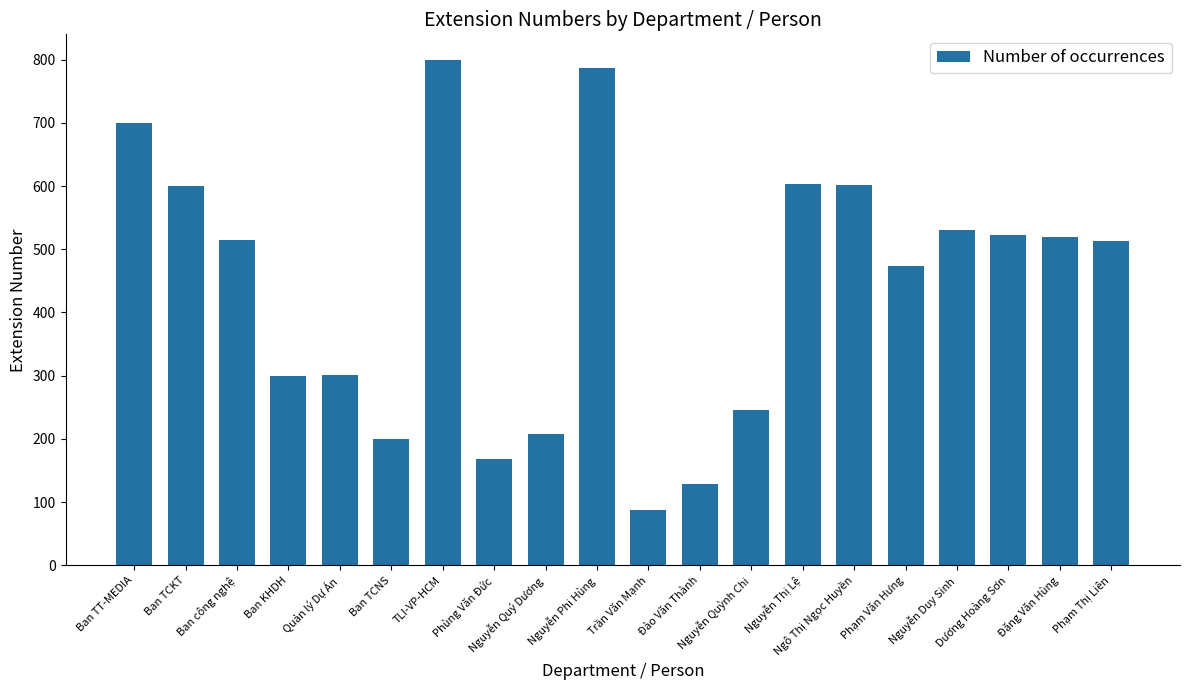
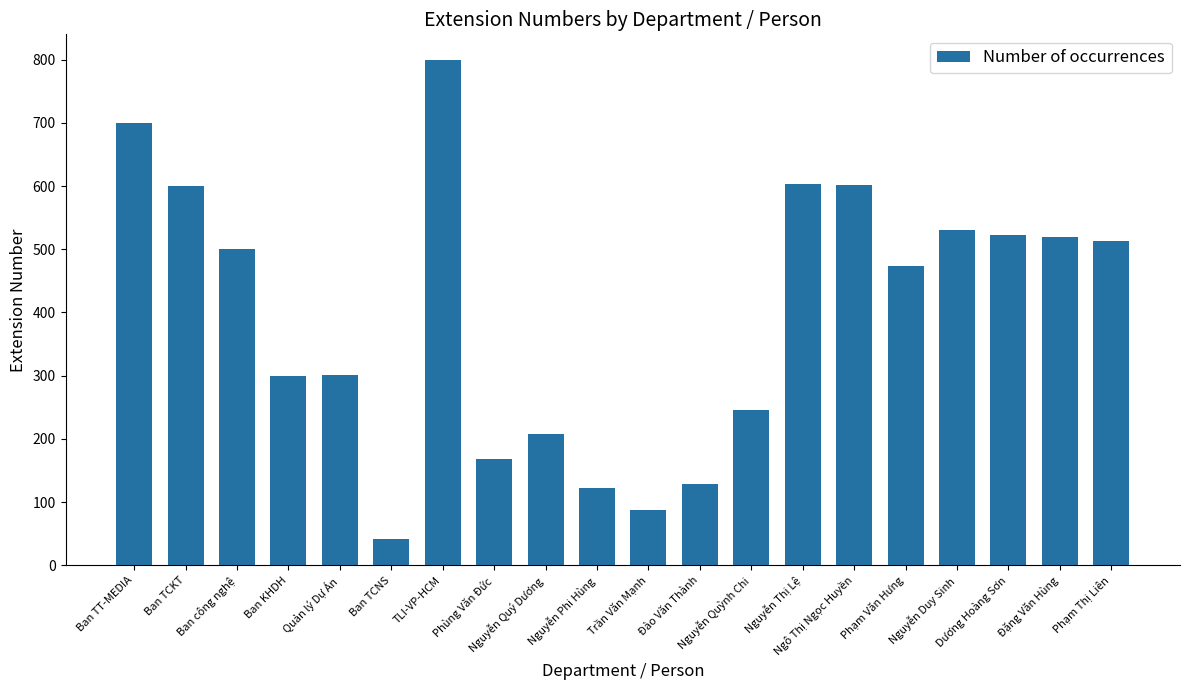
Ban công nghệ: 510 -> 500
Ban TCNS: 200 -> 40
Nguyễn Phi Hùng: 790 -> 120
